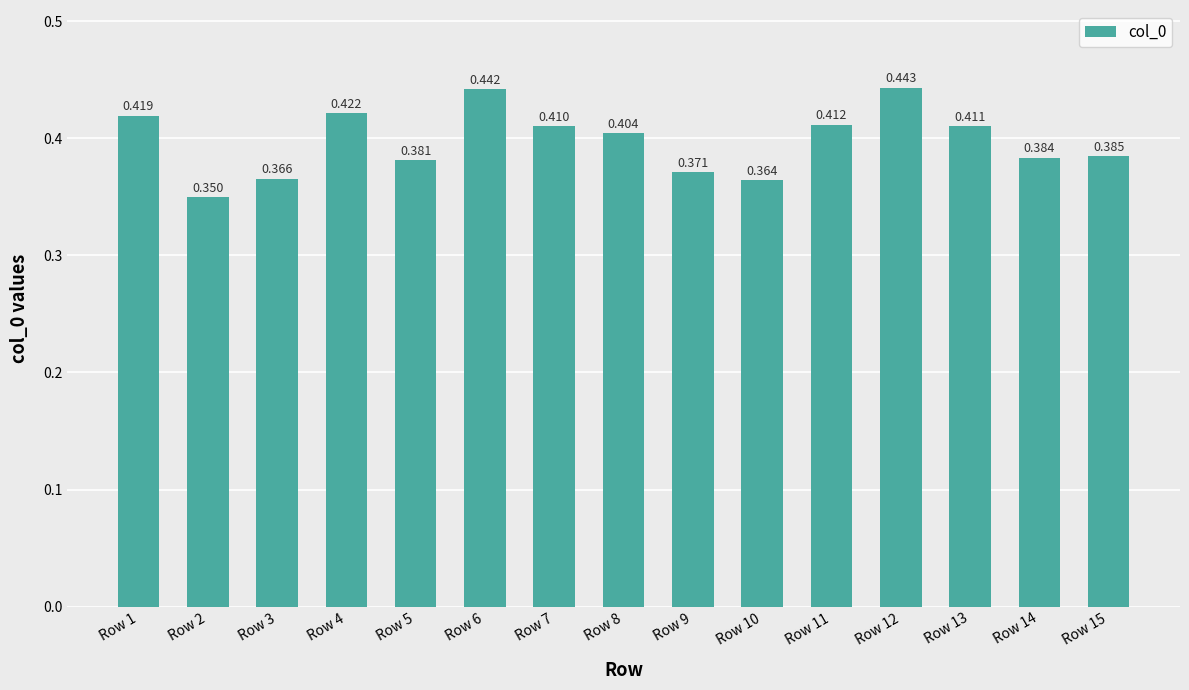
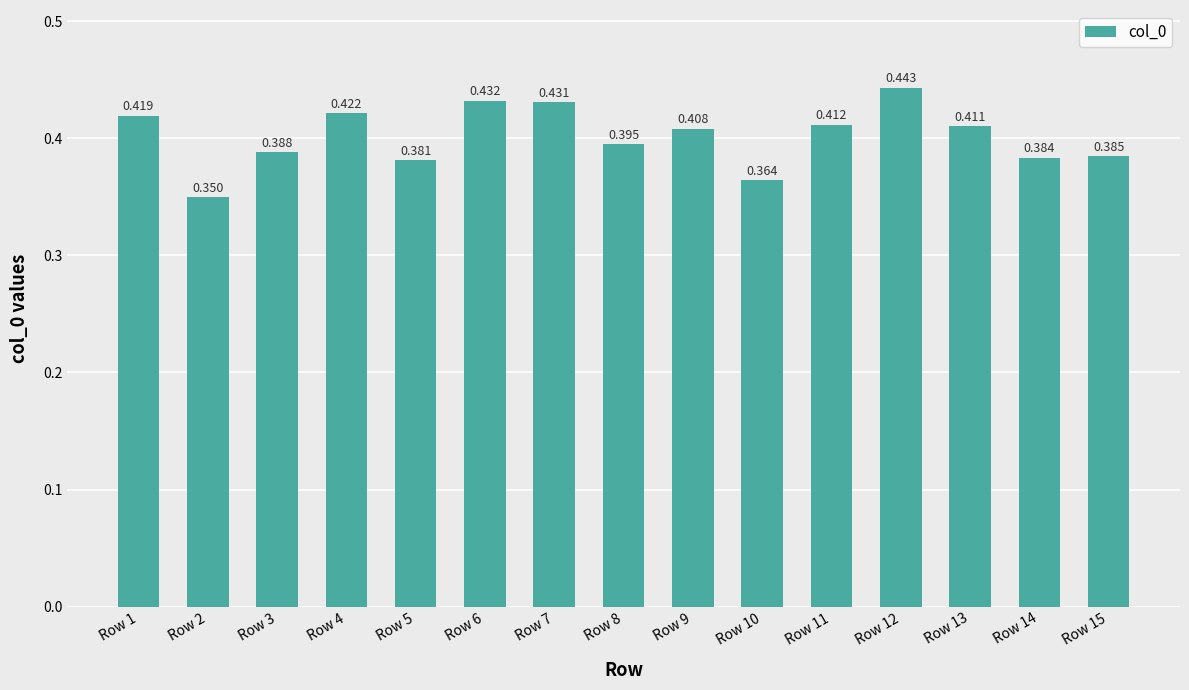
Row 3: 0.366 -> 0.388
Row 6: 0.442 -> 0.432
Row 7: 0.410 -> 0.431
Row 8: 0.404 -> 0.395
Row 9: 0.371 -> 0.408
